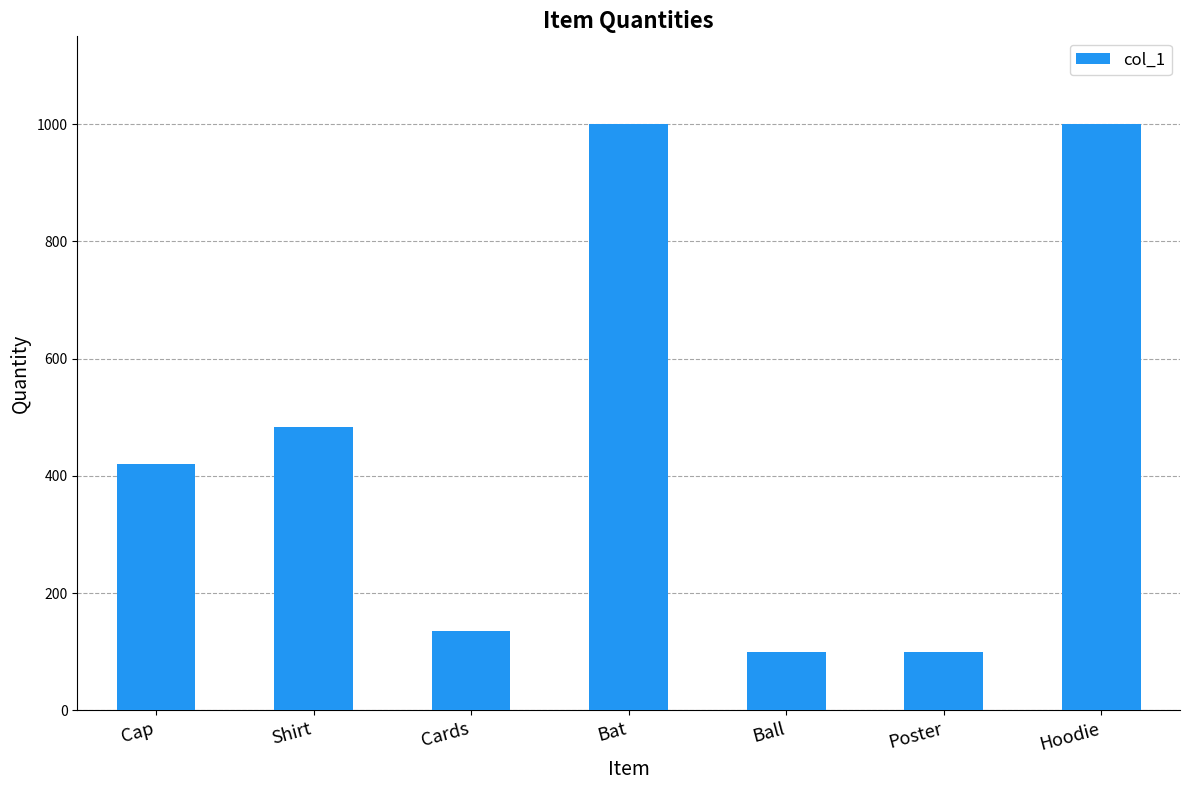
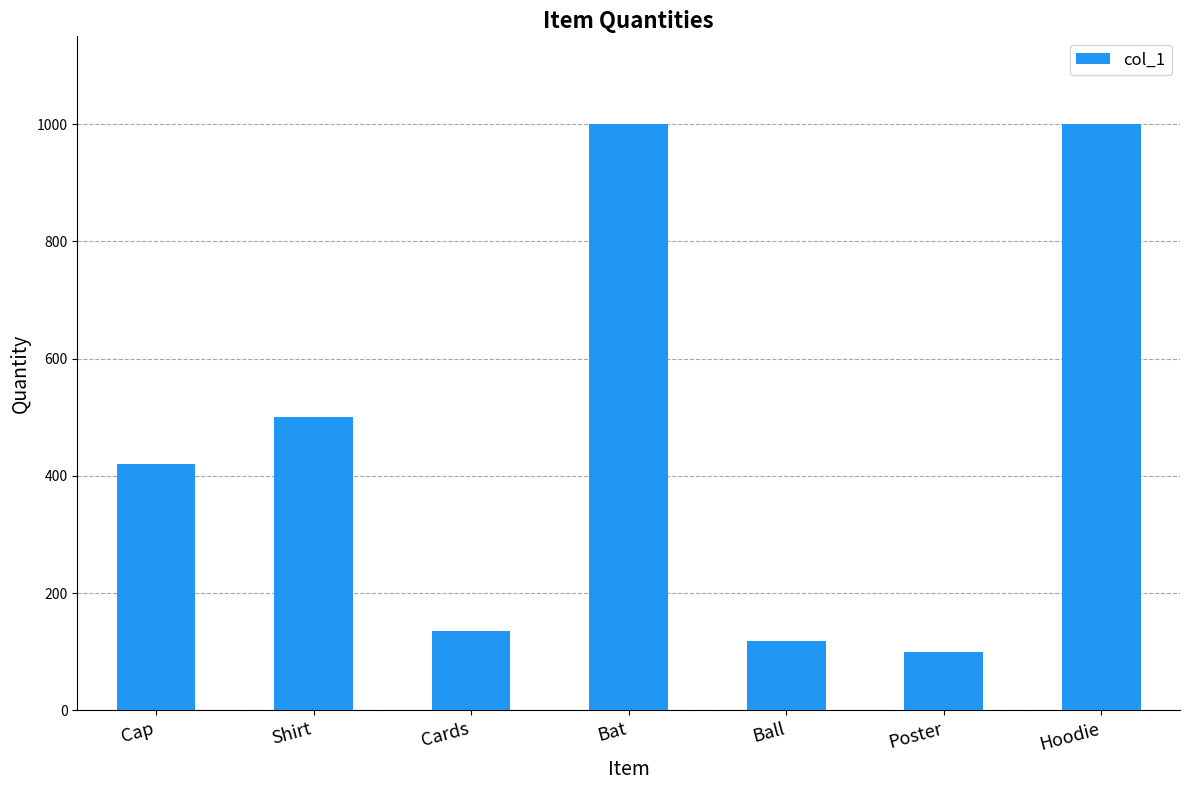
Shirt: 480 -> 500
Ball: 100 -> 120
